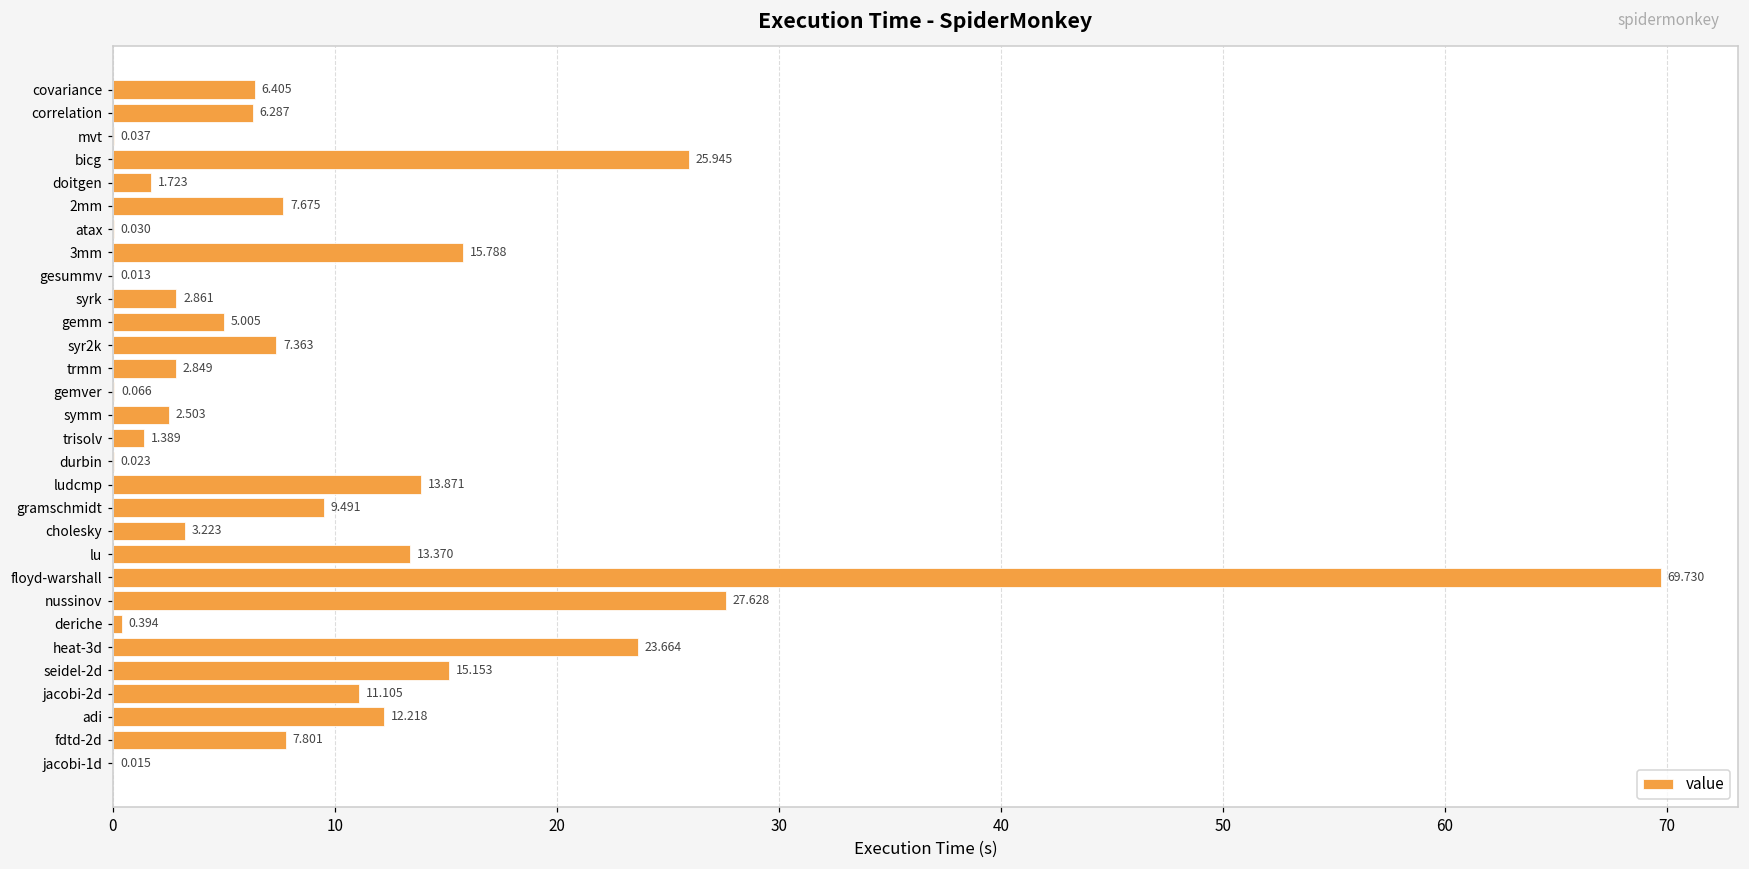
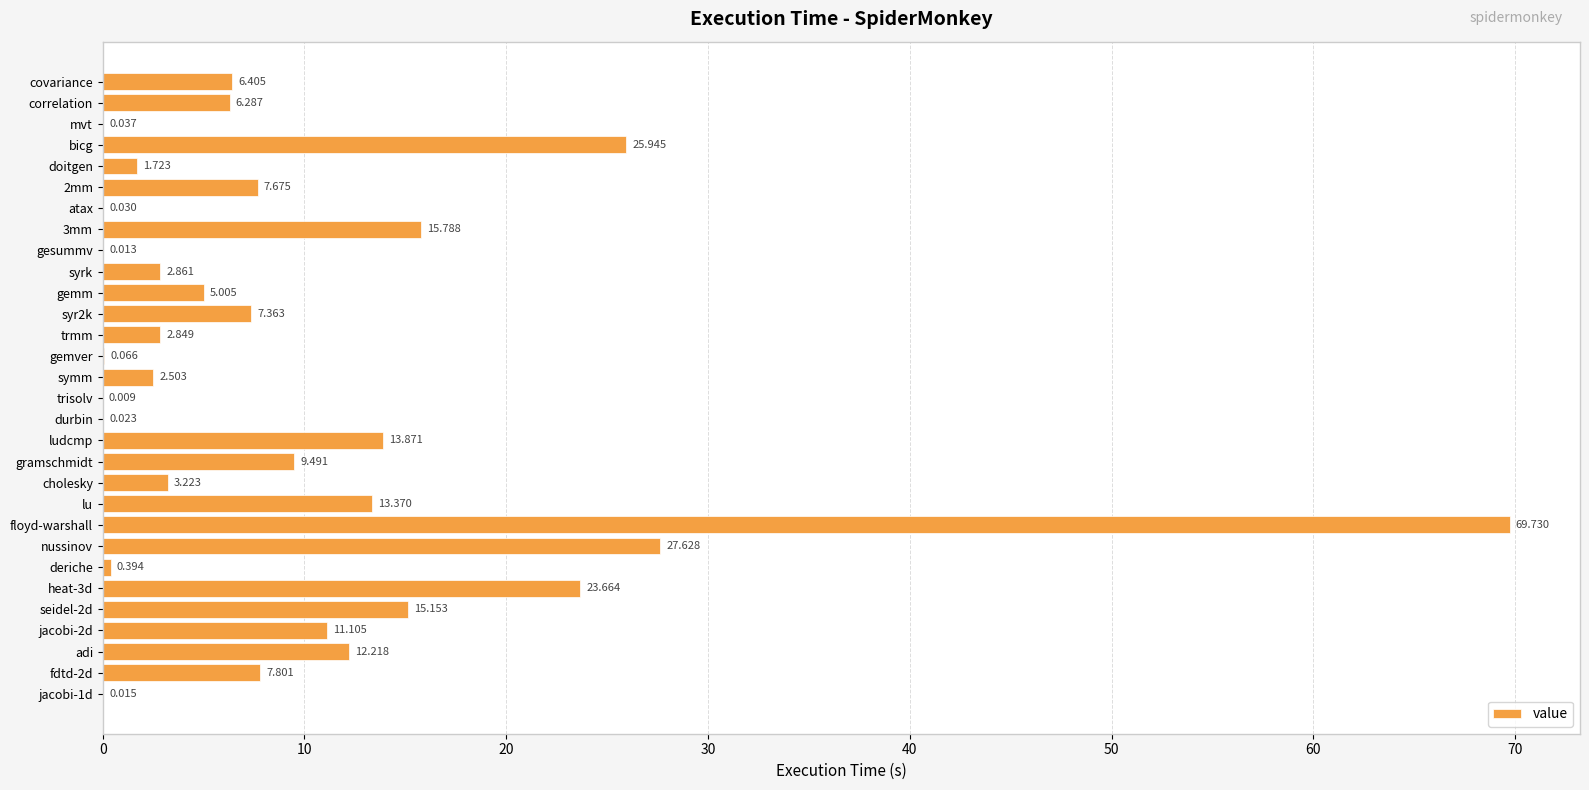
trisolv: 1.389 -> 0.009
